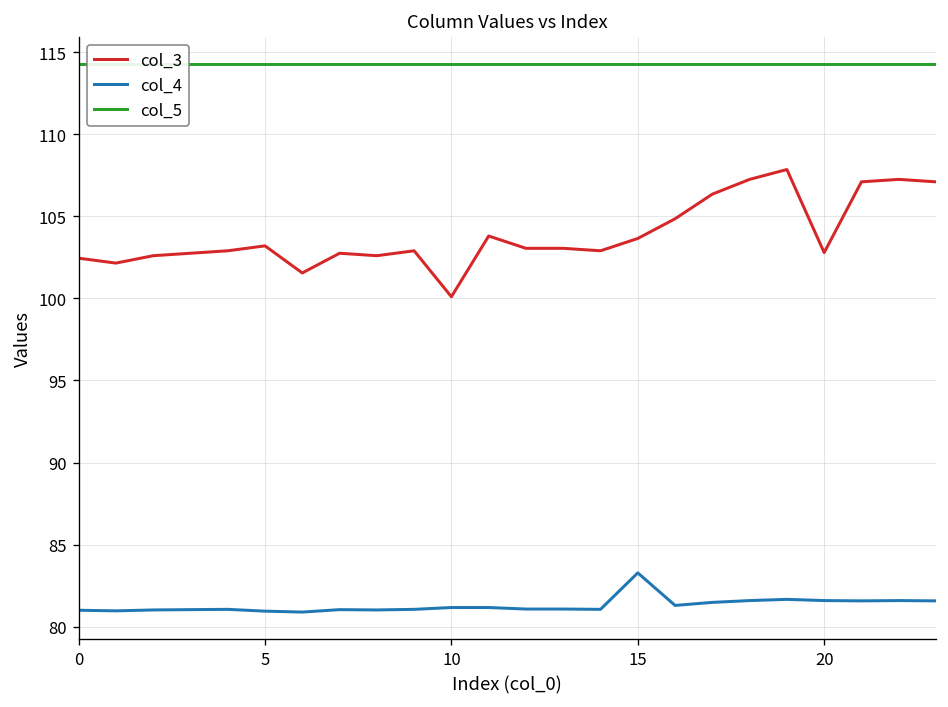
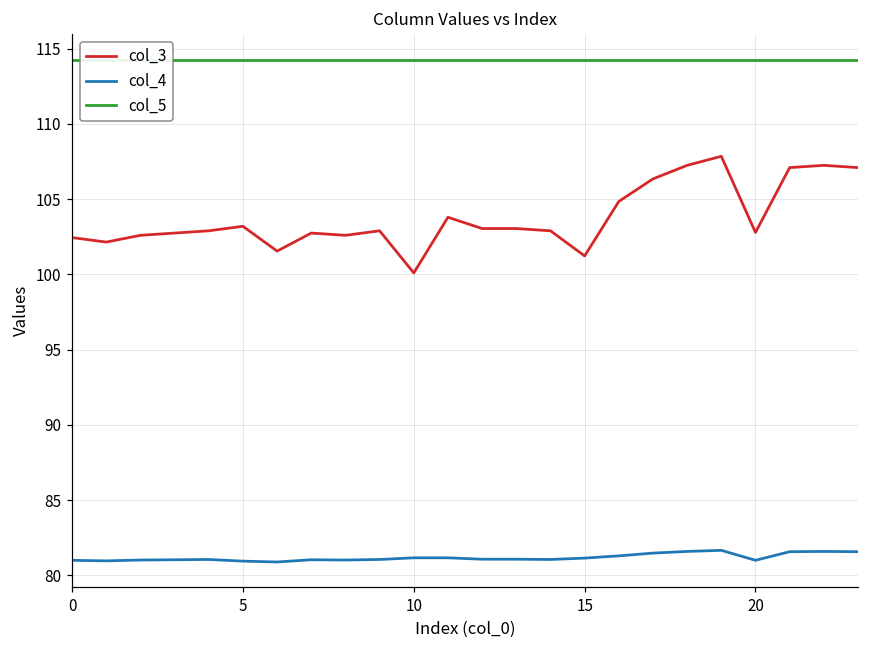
col_3, 15: 103.7 -> 101.2
col_4, 15: 83.3 -> 81.2
col_4, 20: 81.6 -> 81.0
